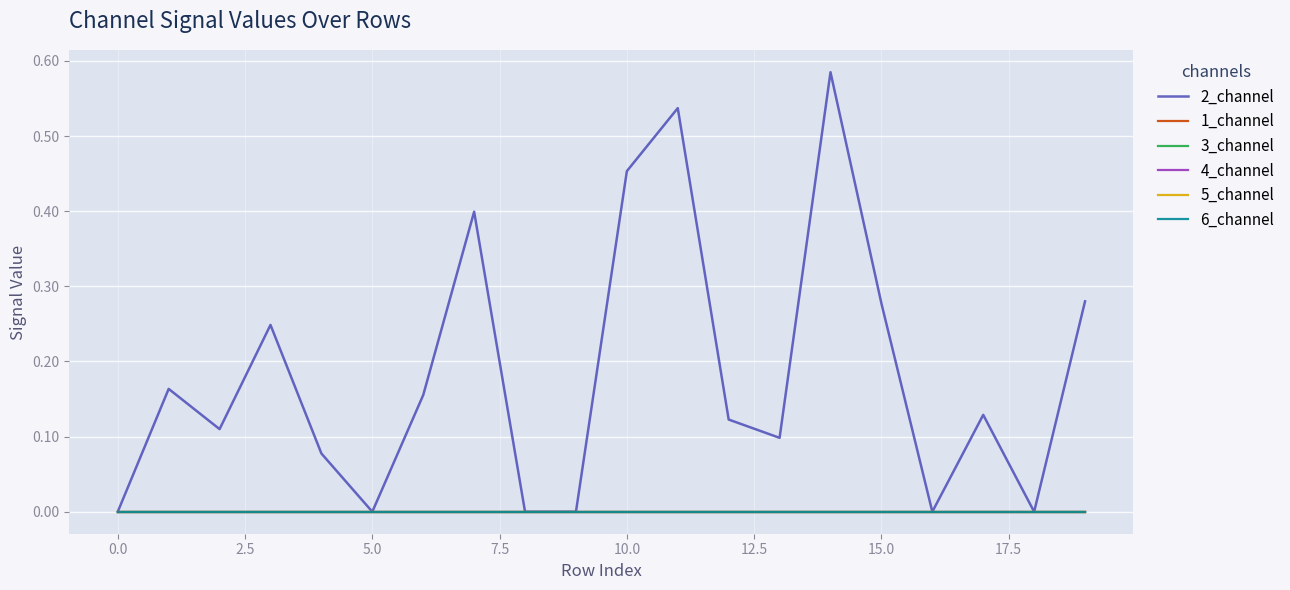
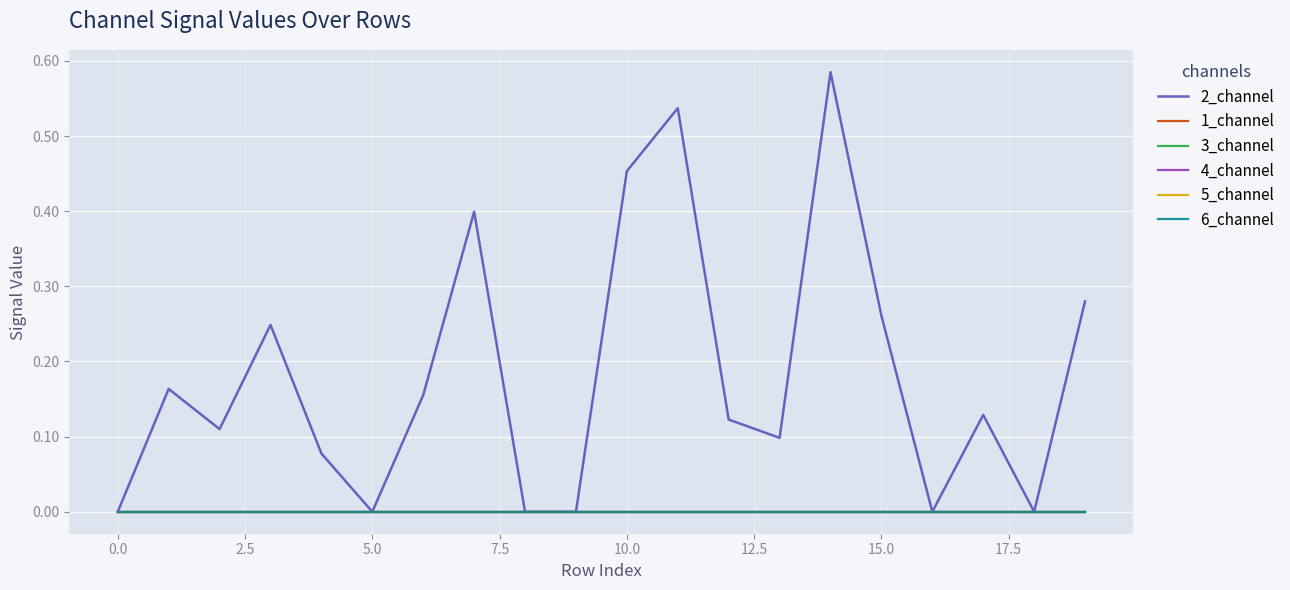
2_channel, 15.0: 0.28 -> 0.26
